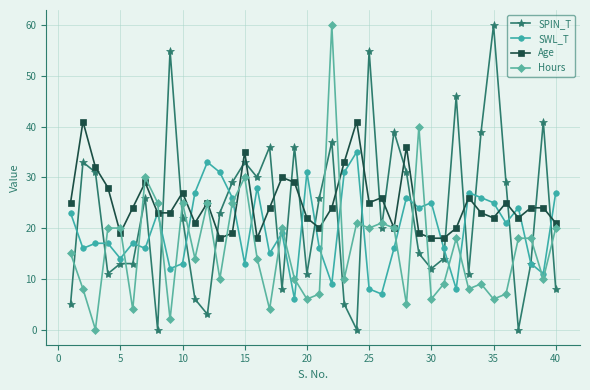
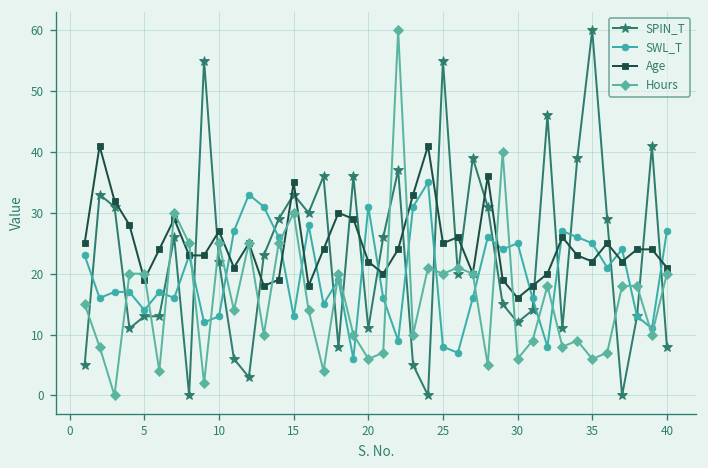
Age, 30: 18 -> 16
